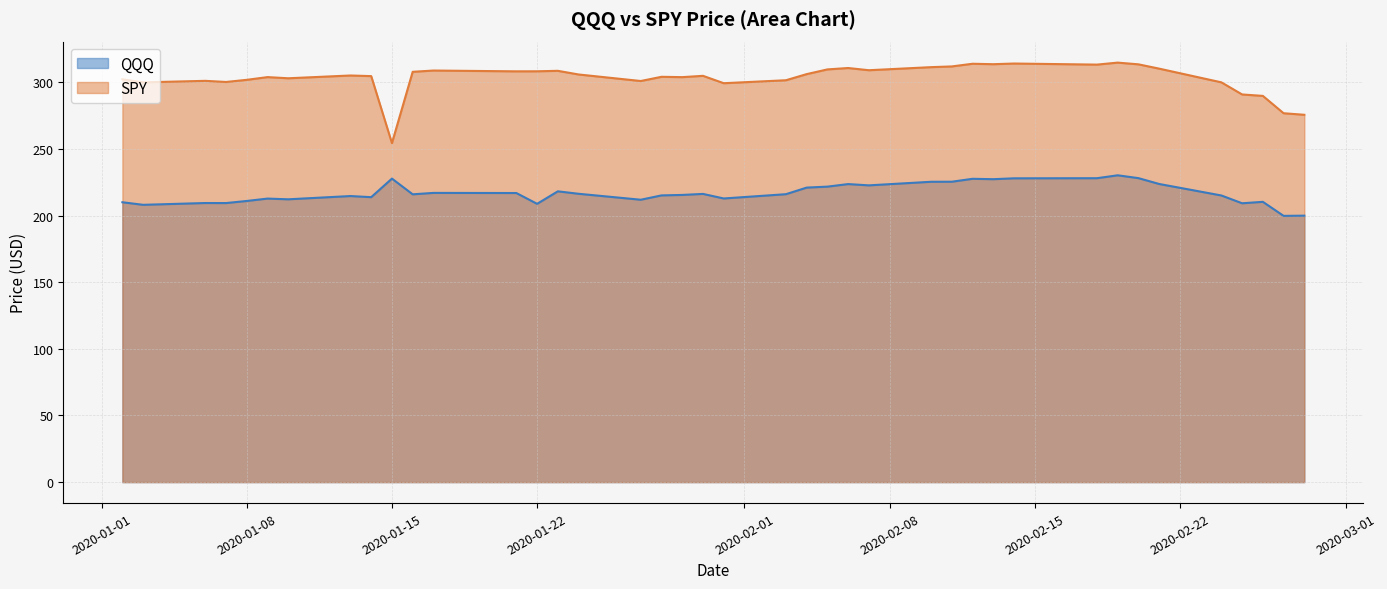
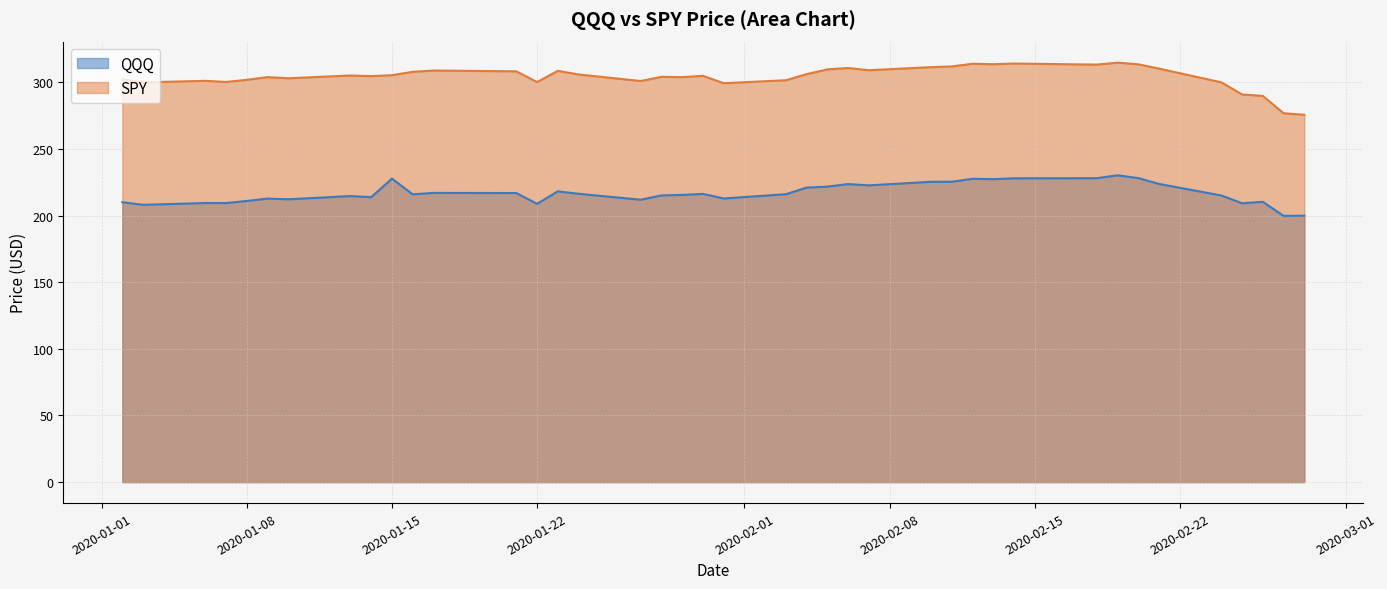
SPY, 2020-01-15: 254 -> 305
SPY, 2020-01-22: 308 -> 300
